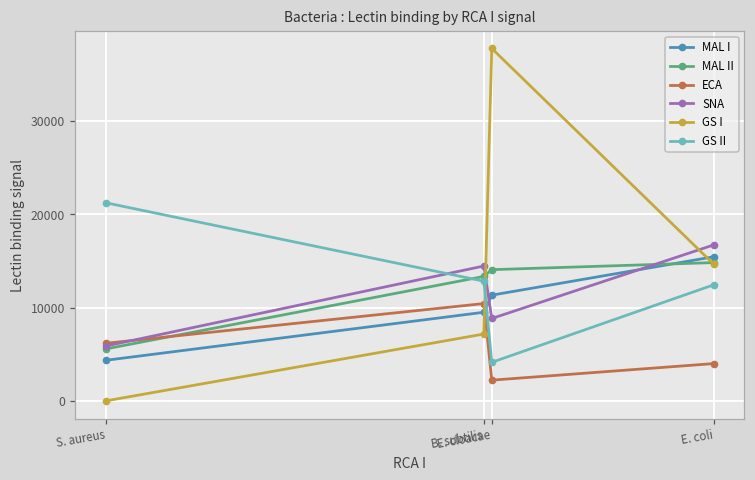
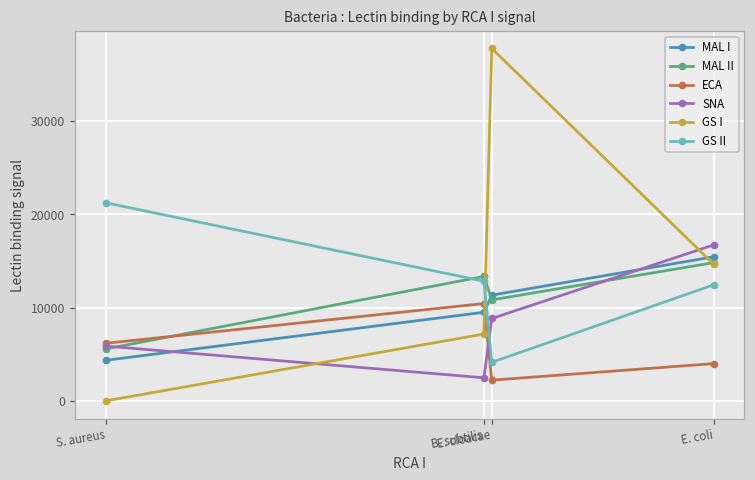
SNA, B. subtilis: 14000 -> 2000
MAL II, E. cloacae: 14000 -> 11000
